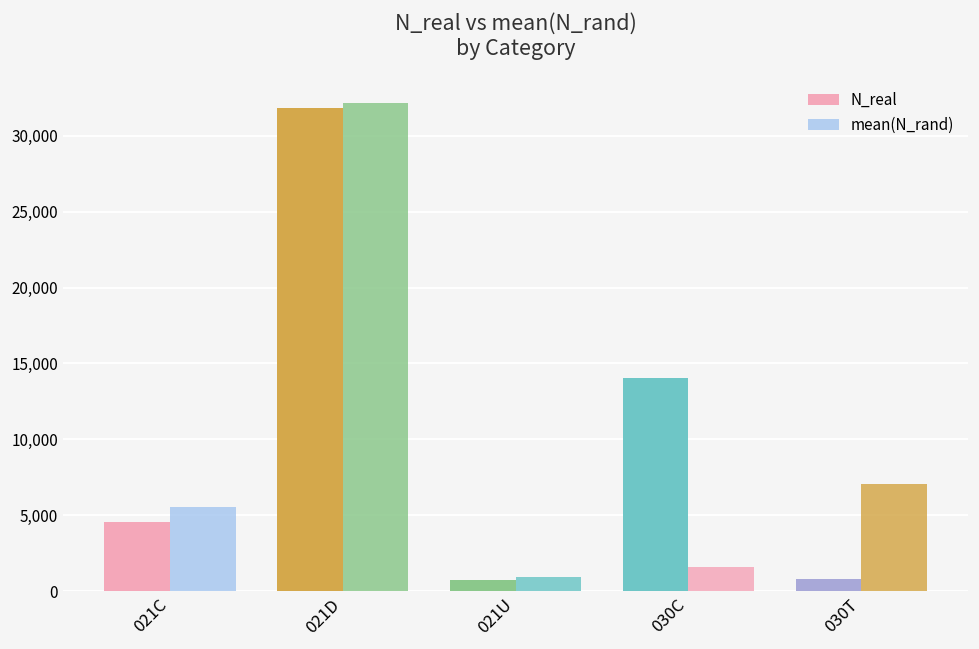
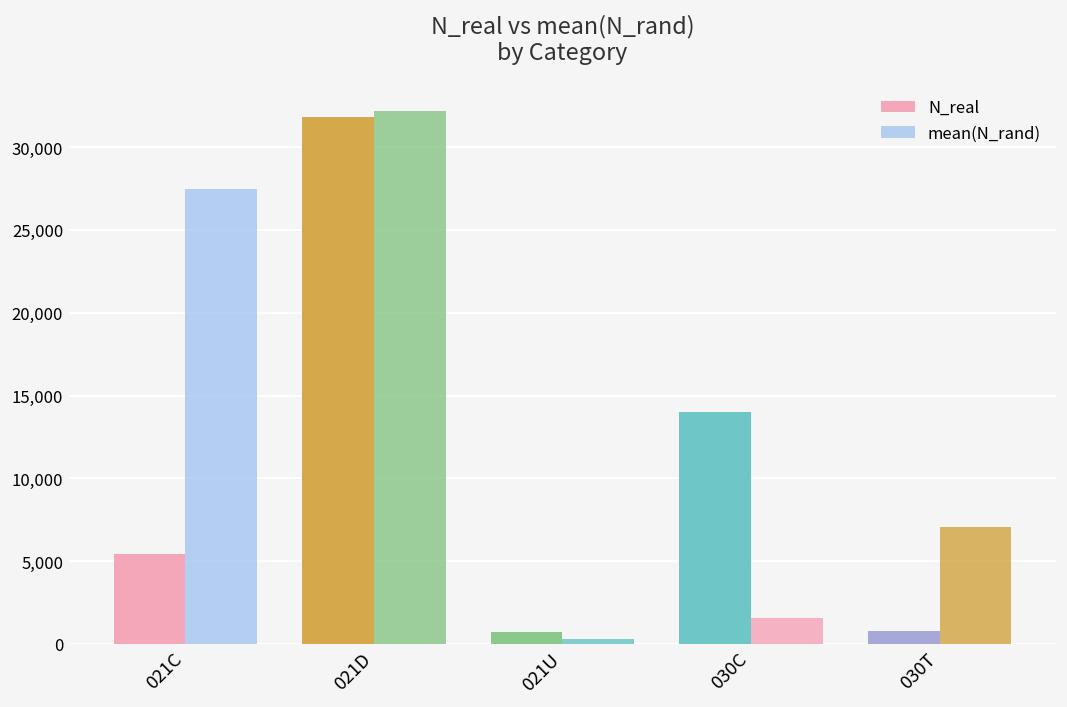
N_real, 021C: 4,600 -> 5,400
mean(N_rand), 021C: 5,500 -> 27,500
mean(N_rand), 021U: 900 -> 300
